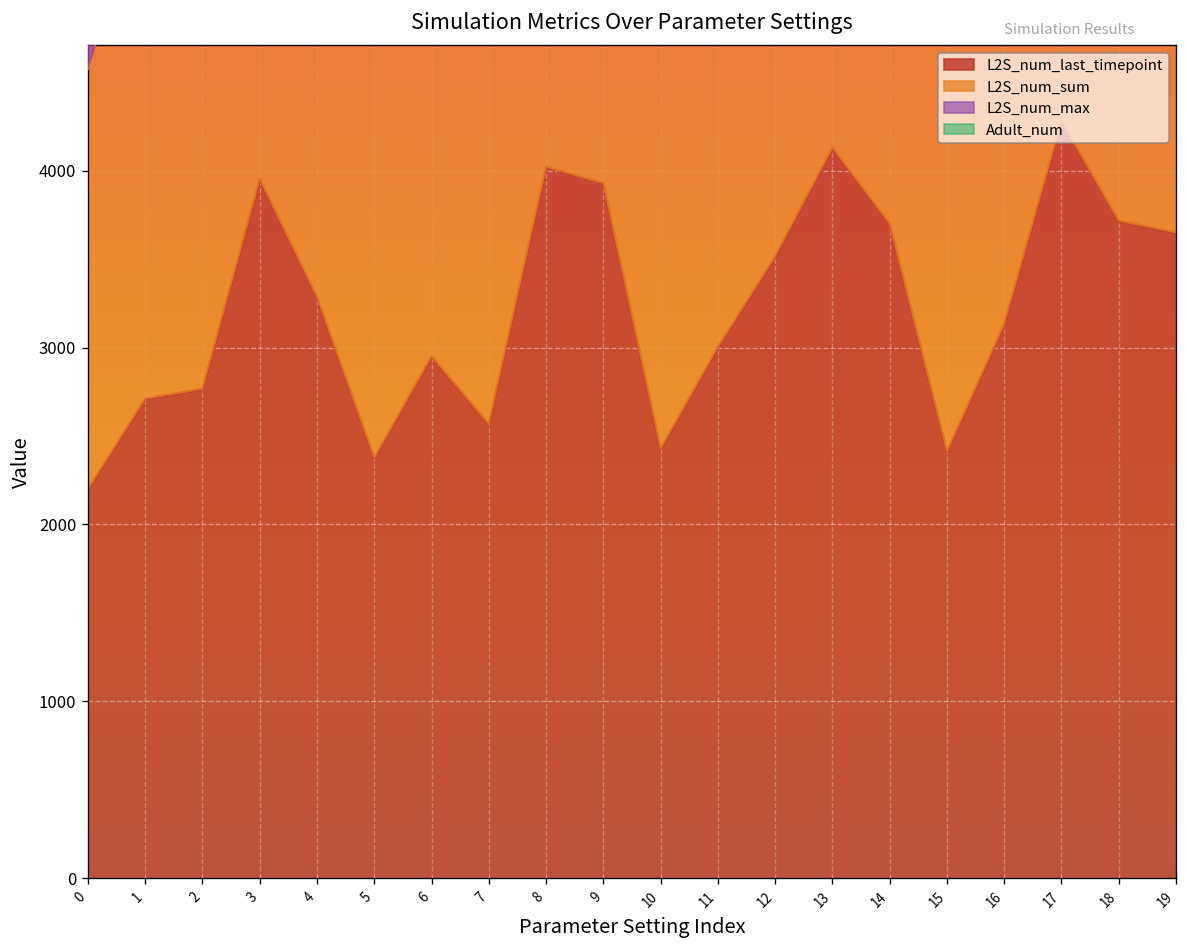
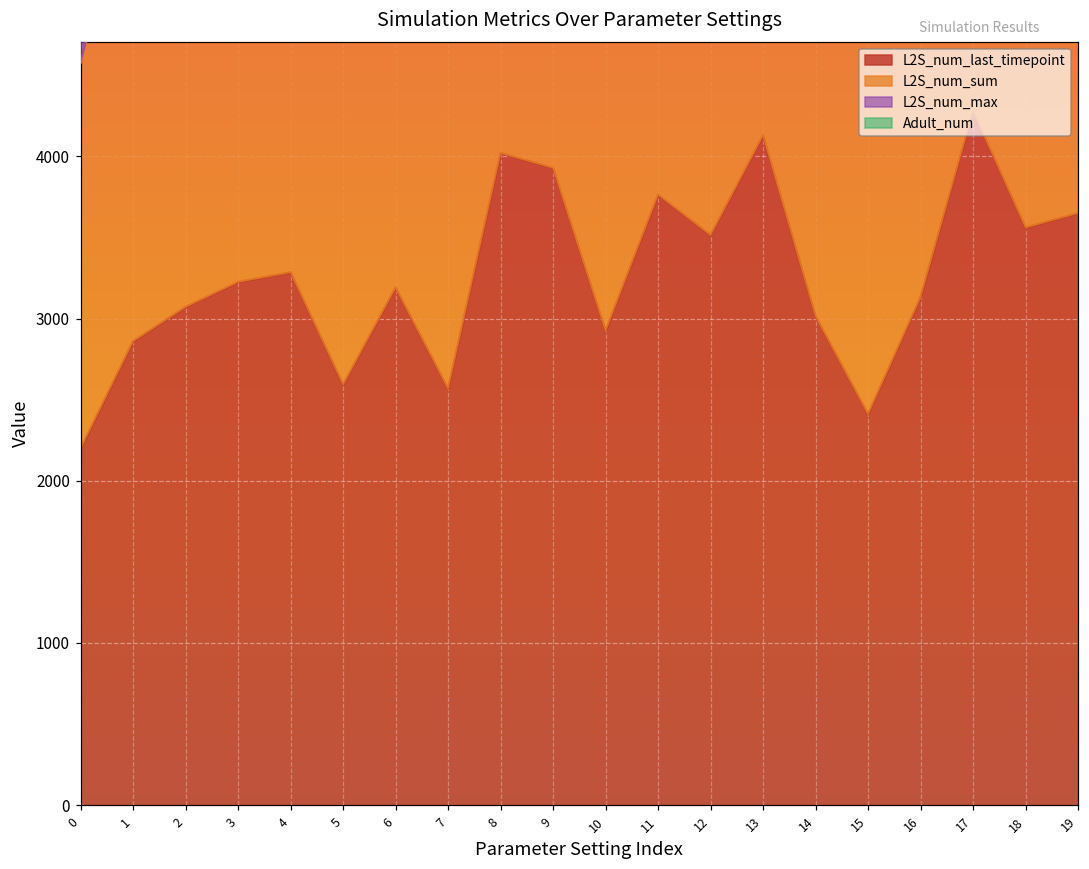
L2S_num_last_timepoint, 1: 2710 -> 2860
L2S_num_last_timepoint, 2: 2770 -> 3070
L2S_num_last_timepoint, 3: 3950 -> 3230
L2S_num_last_timepoint, 5: 2370 -> 2590
L2S_num_last_timepoint, 6: 2950 -> 3190
L2S_num_last_timepoint, 10: 2430 -> 2920
L2S_num_last_timepoint, 11: 3000 -> 3760
L2S_num_last_timepoint, 14: 3700 -> 3010
L2S_num_last_timepoint, 18: 3720 -> 3560
